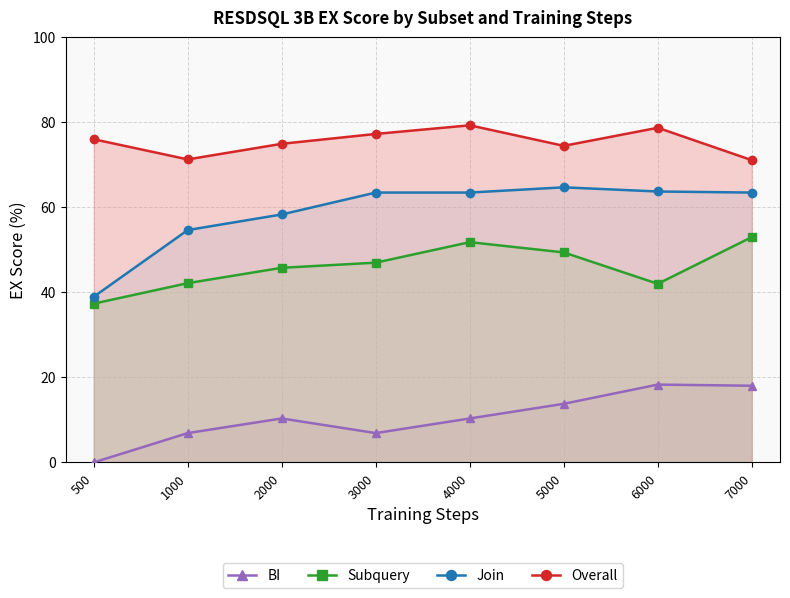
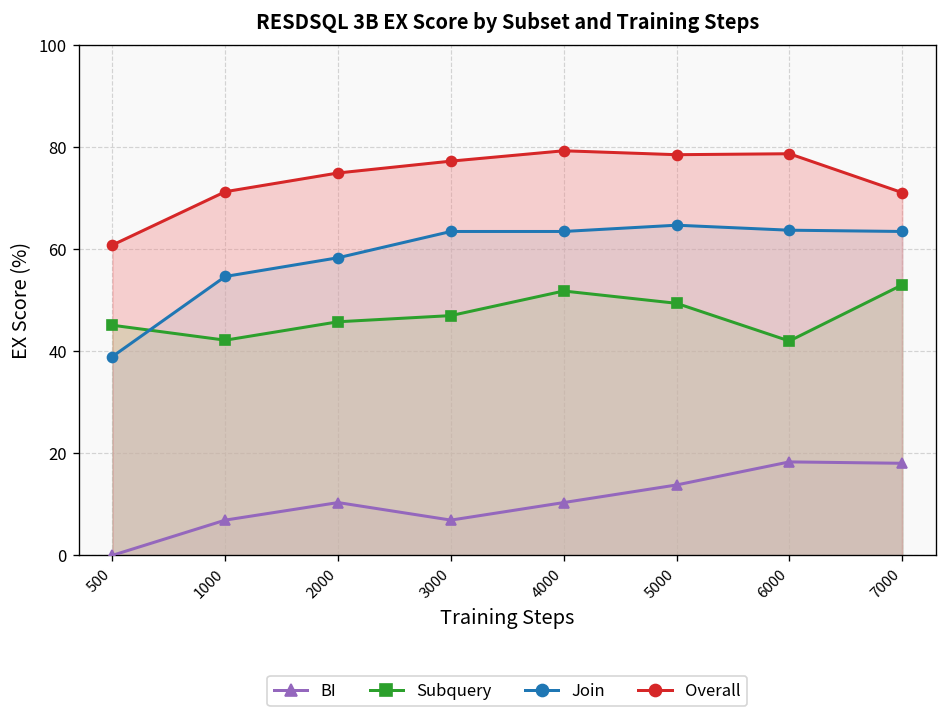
Subquery, 500: 37 -> 45
Overall, 500: 76 -> 61
Overall, 5000: 74 -> 79
